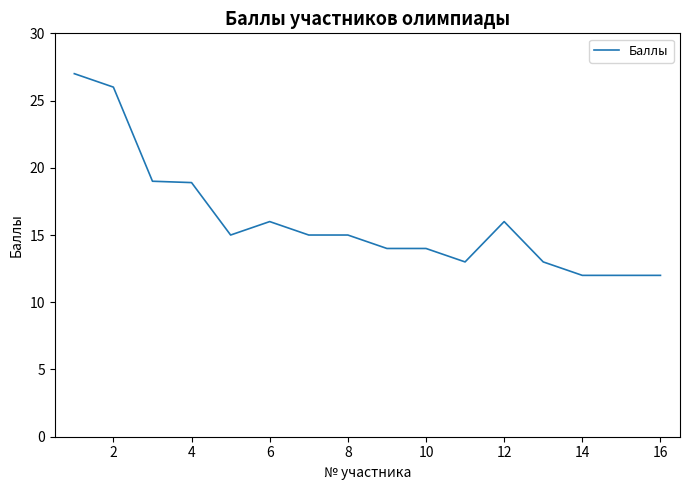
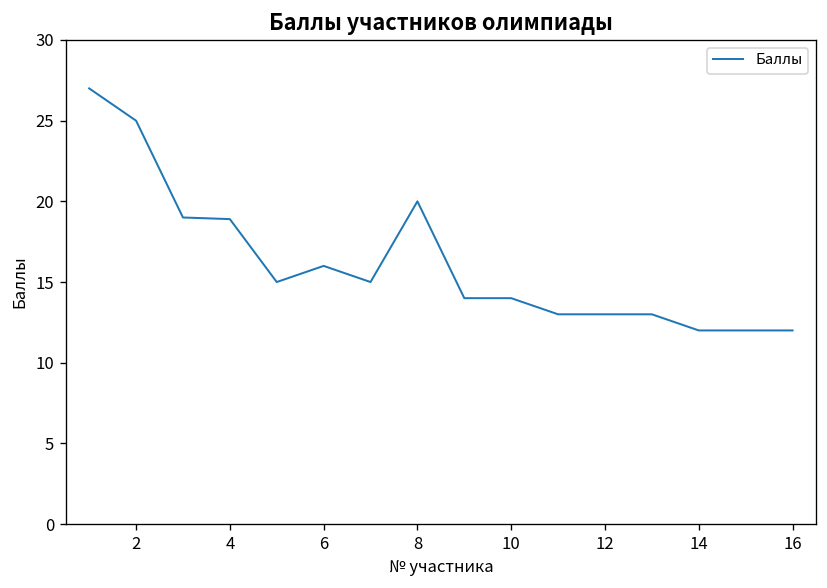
2: 26 -> 25
8: 15 -> 20
12: 16 -> 13
